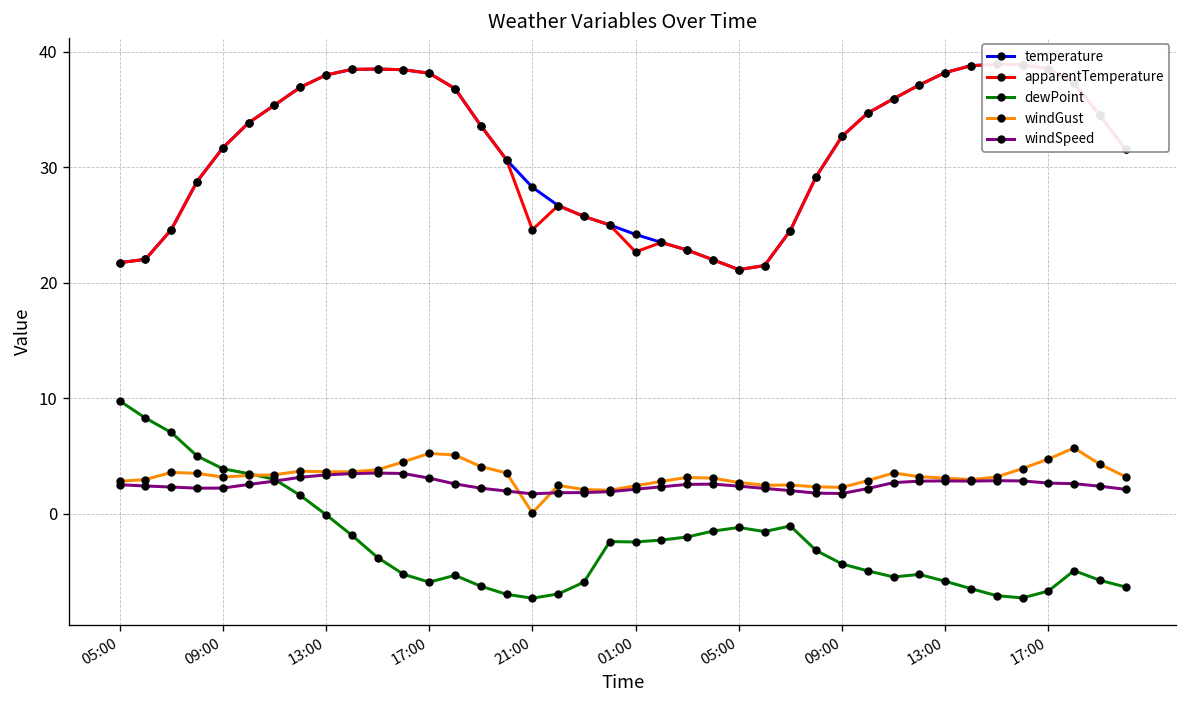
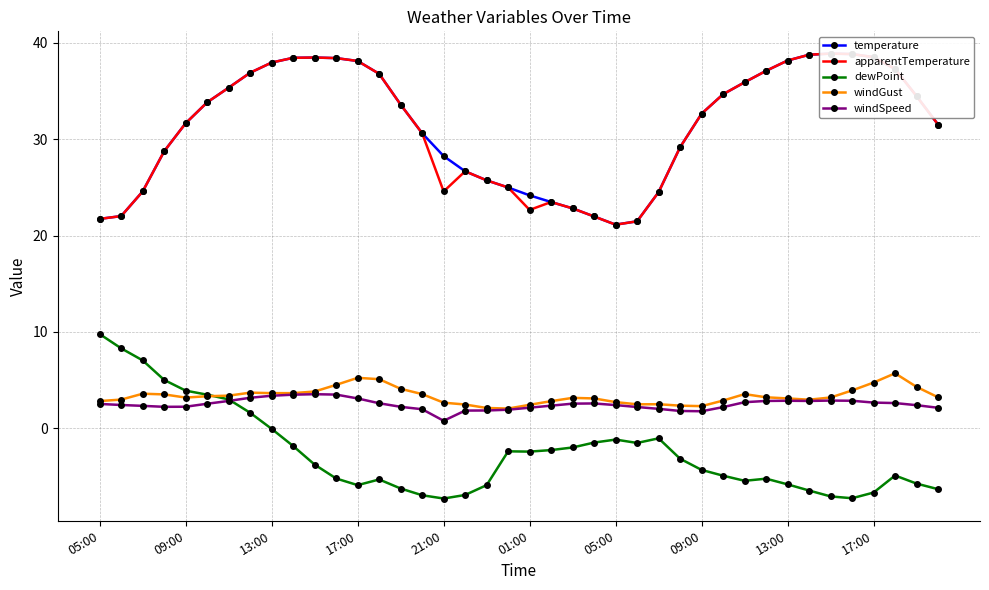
windGust, 21:00: 0 -> 3
windSpeed, 21:00: 2 -> 1
